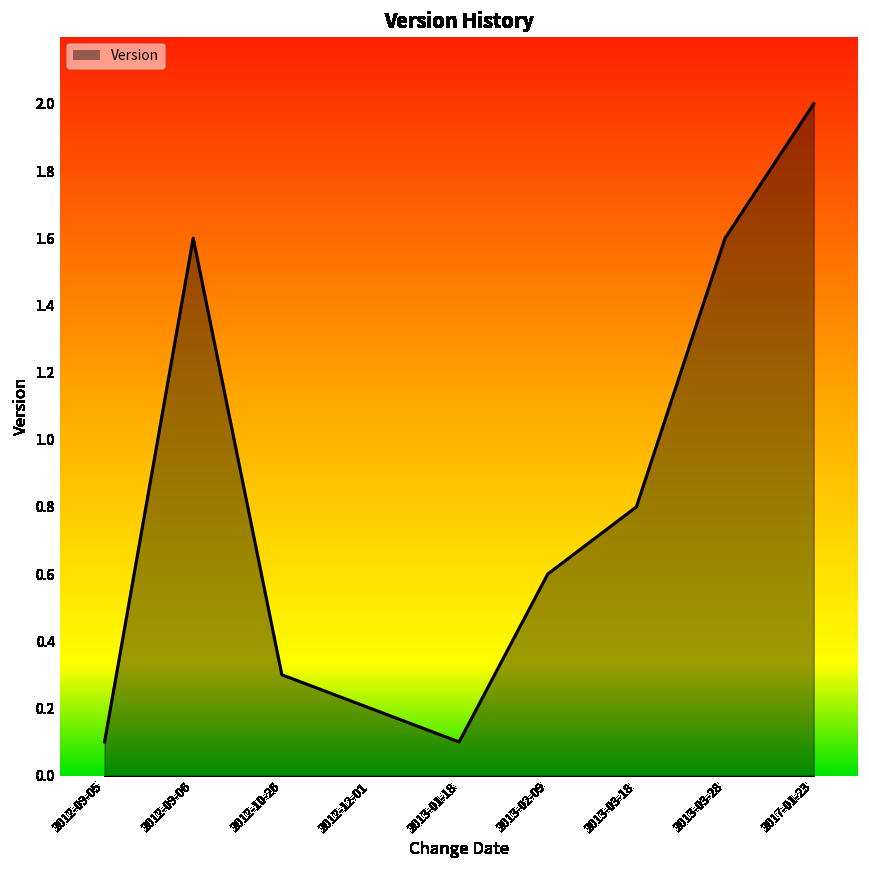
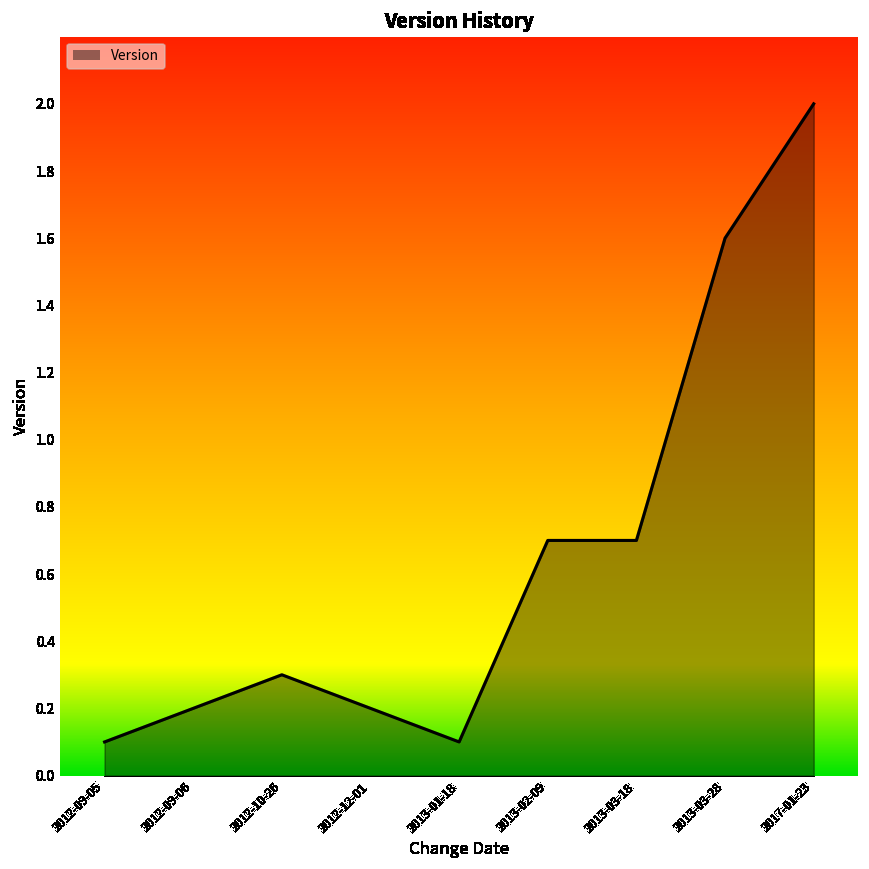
2012-09-06: 1.6 -> 0.2
2013-02-09: 0.6 -> 0.7
2013-03-18: 0.8 -> 0.7
